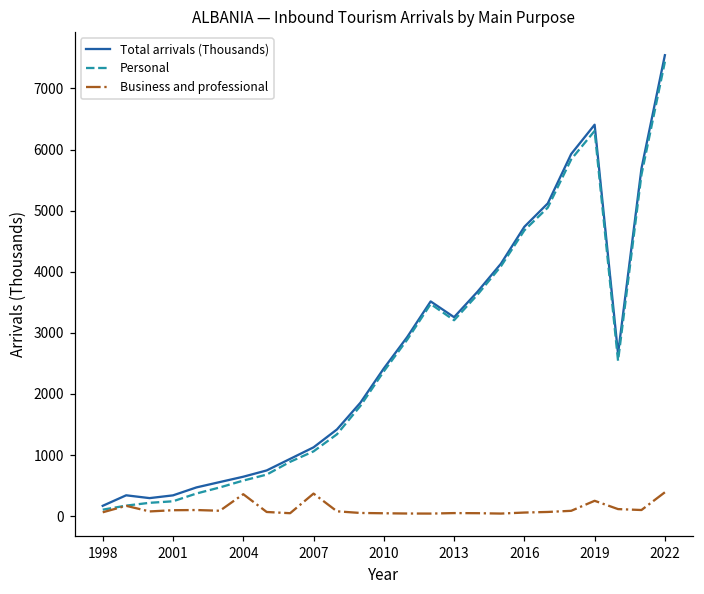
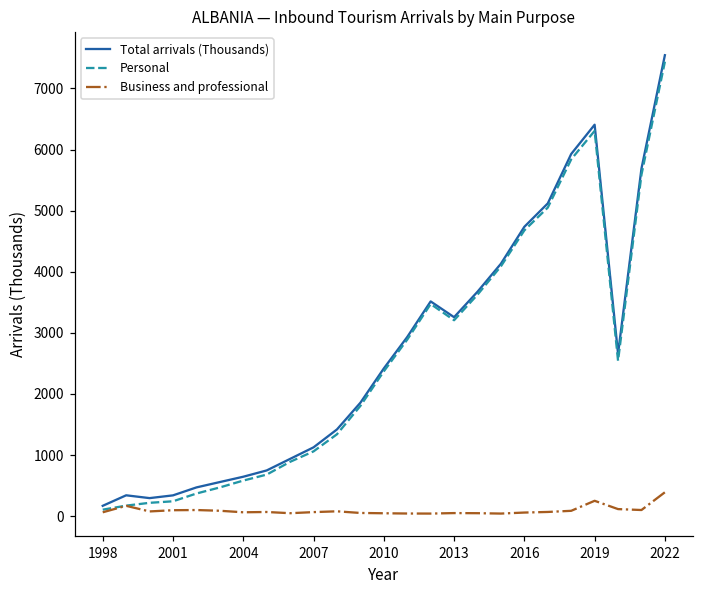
Business and professional, 2004: 400 -> 100
Business and professional, 2007: 400 -> 100
